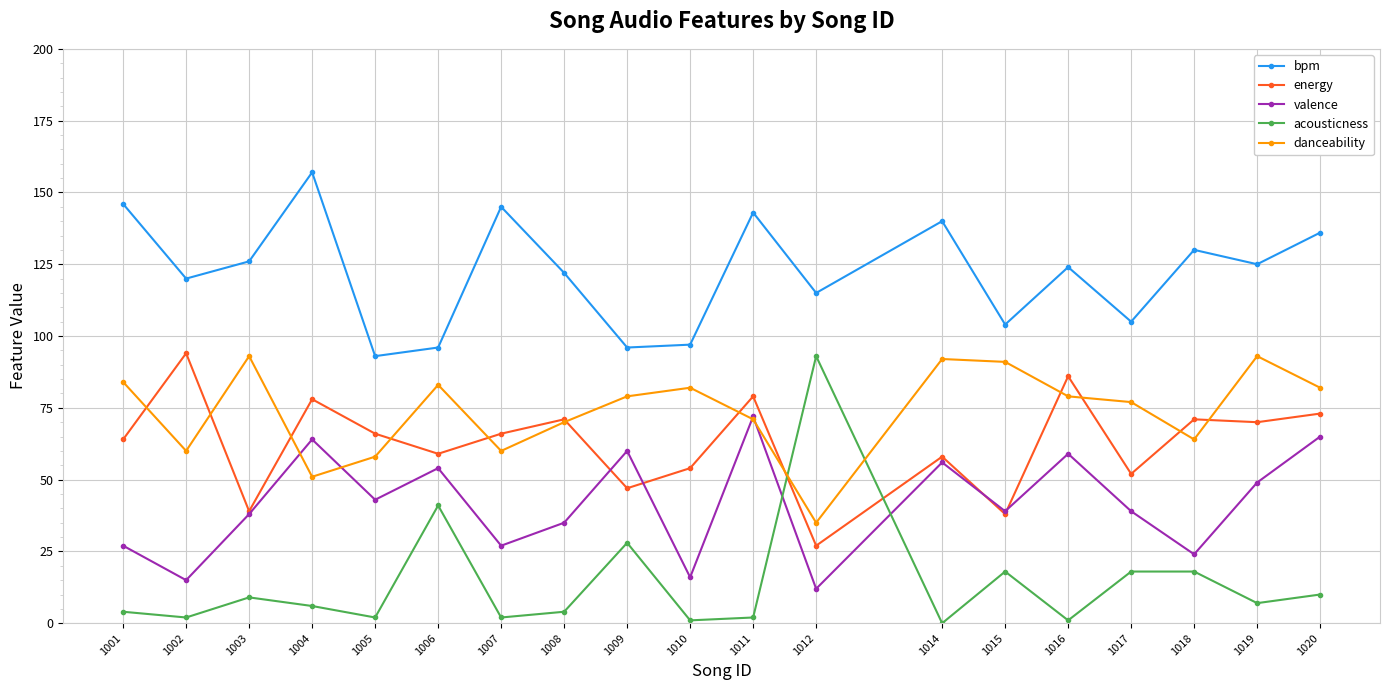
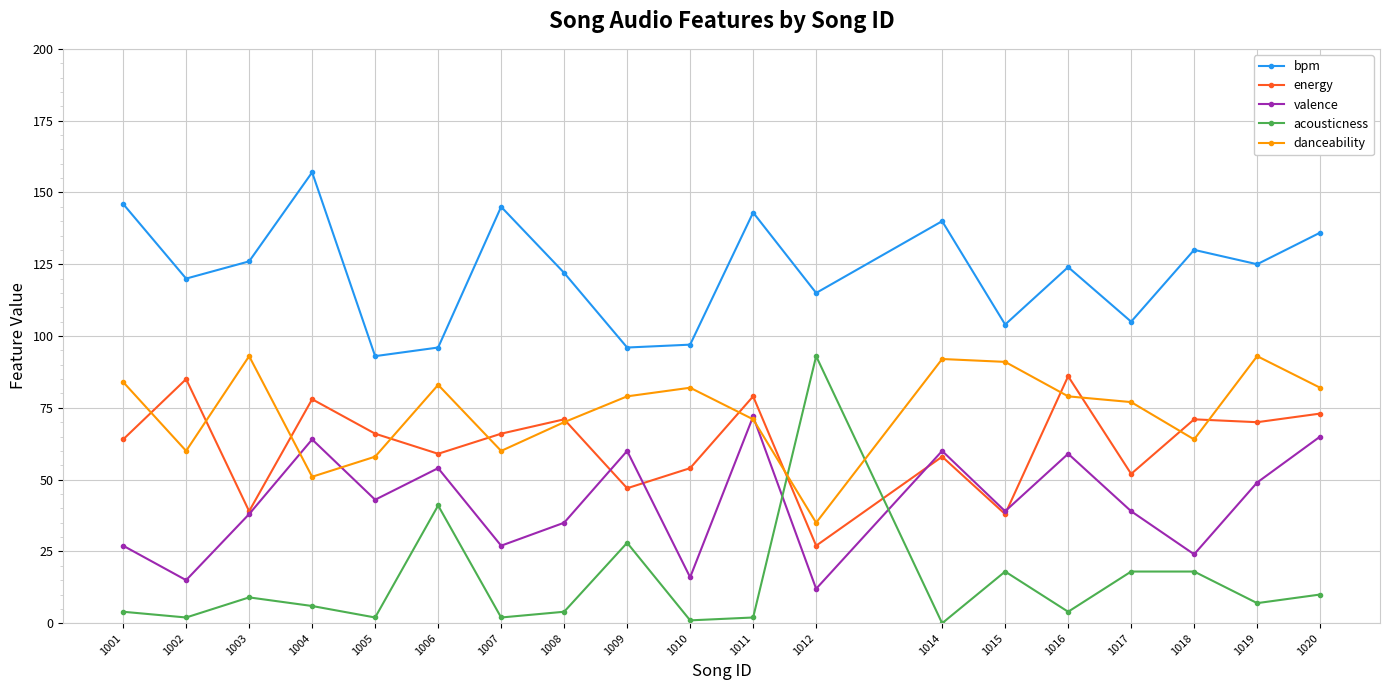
energy, 1002: 94 -> 85
valence, 1014: 56 -> 60
acousticness, 1016: 1 -> 4
